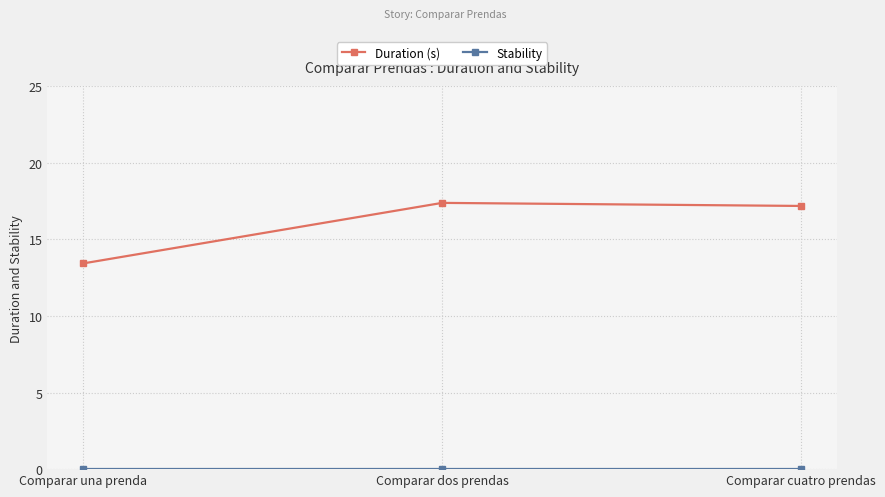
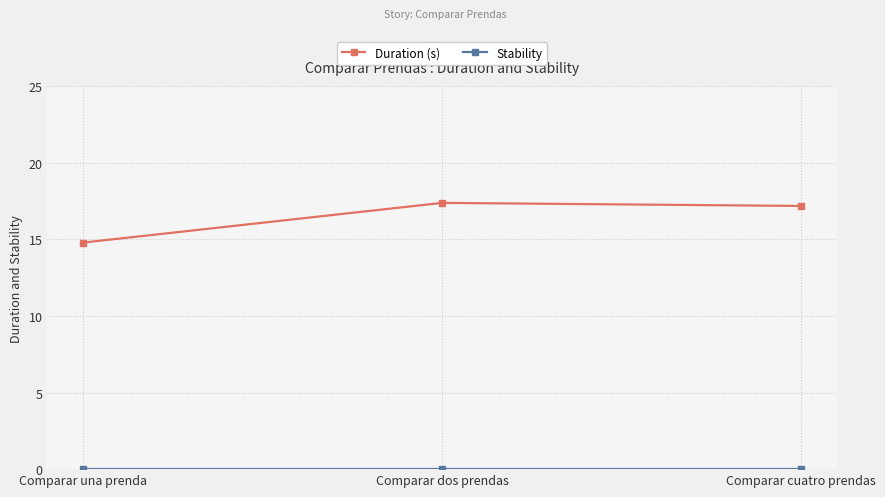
Duration (s), Comparar una prenda: 13.4 -> 14.8
